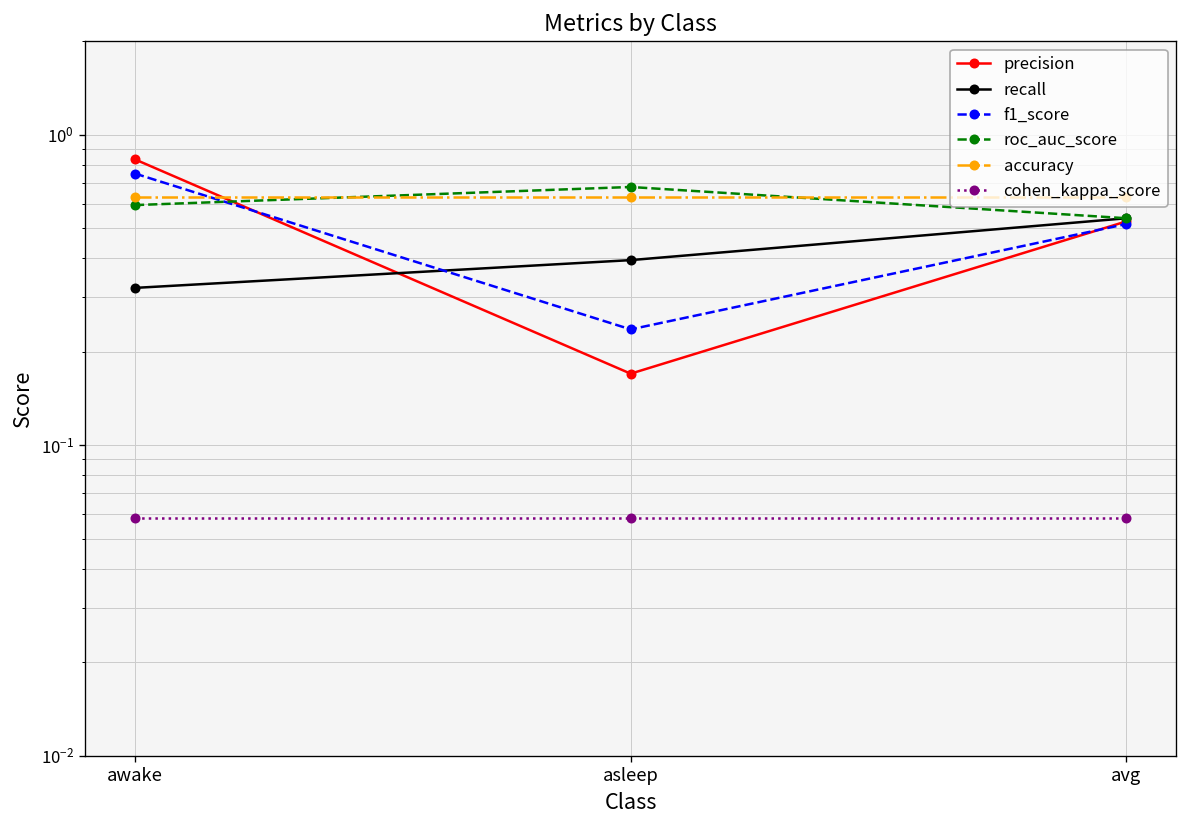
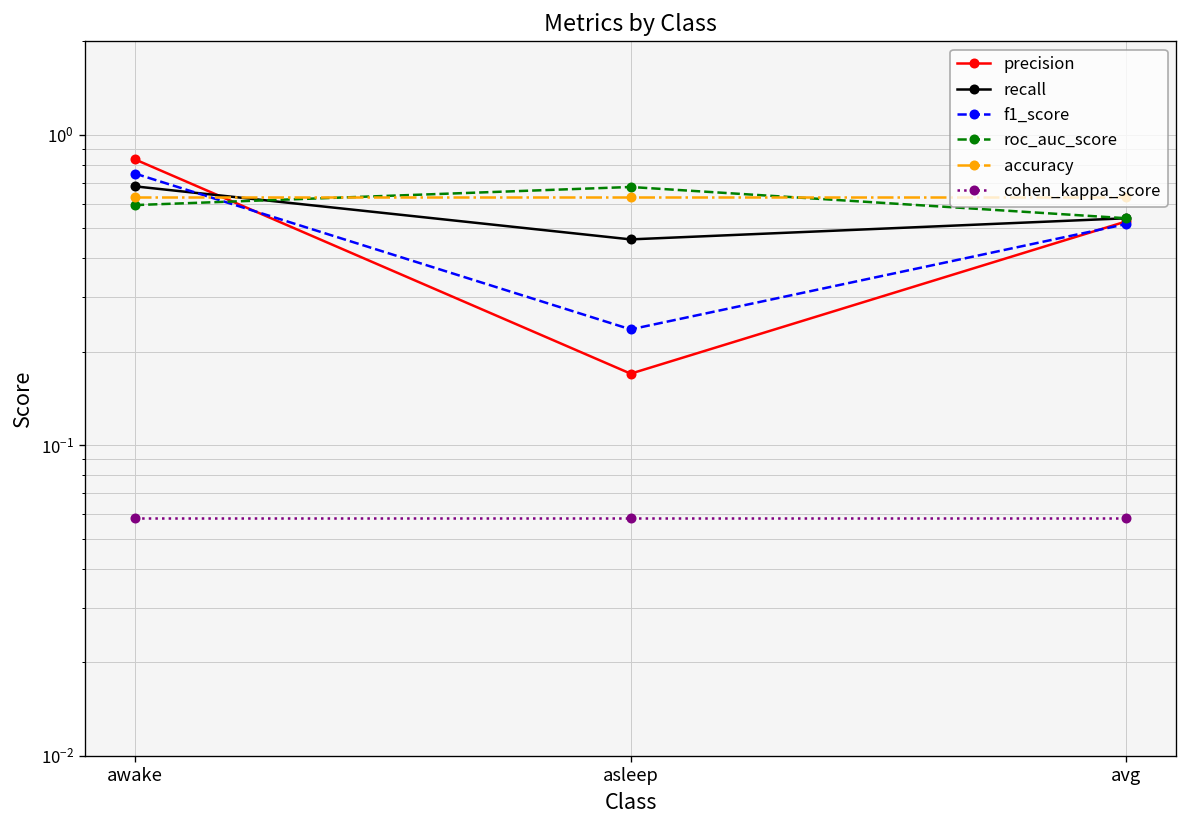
recall, awake: 0.32 -> 0.68
recall, asleep: 0.39 -> 0.46
